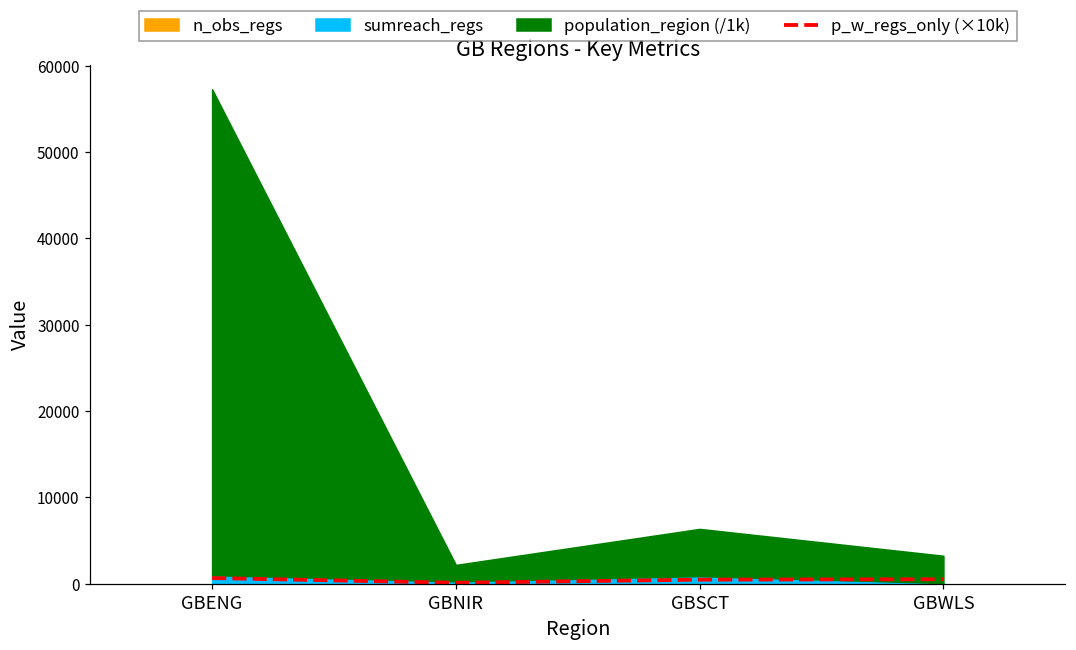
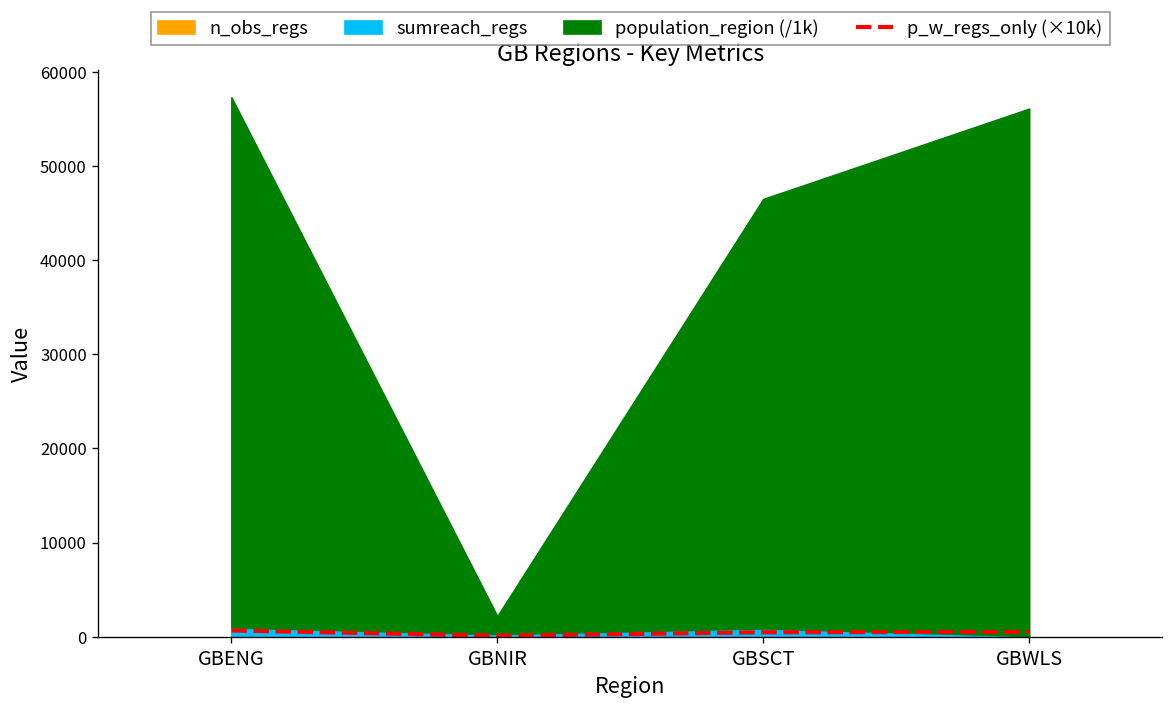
population_region (/1k), GBSCT: 5000 -> 46000
population_region (/1k), GBWLS: 3000 -> 56000
